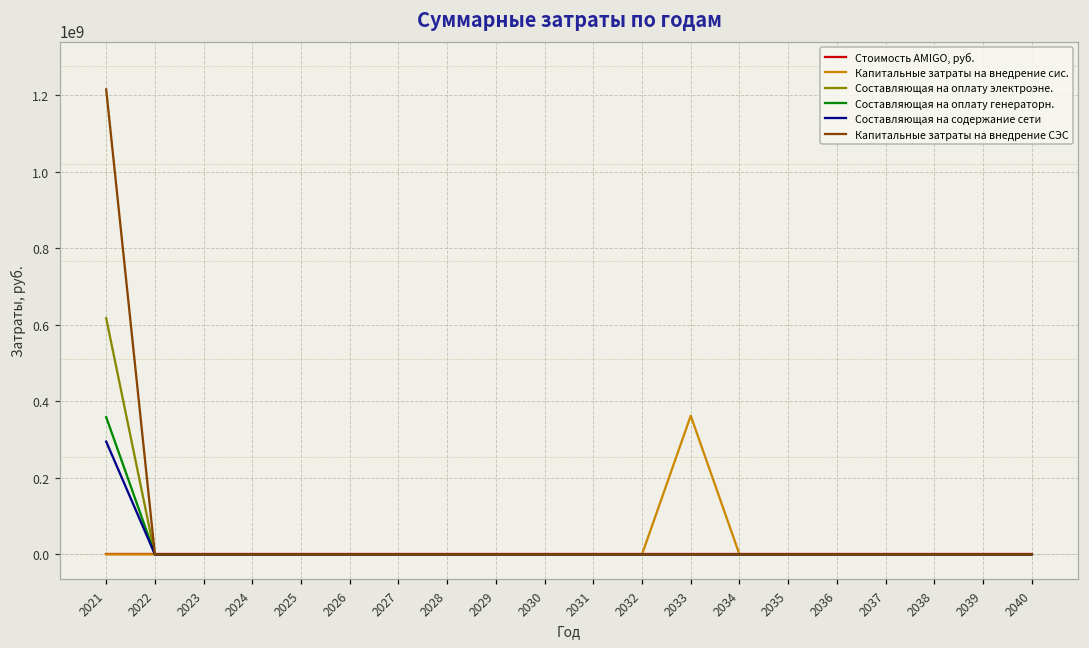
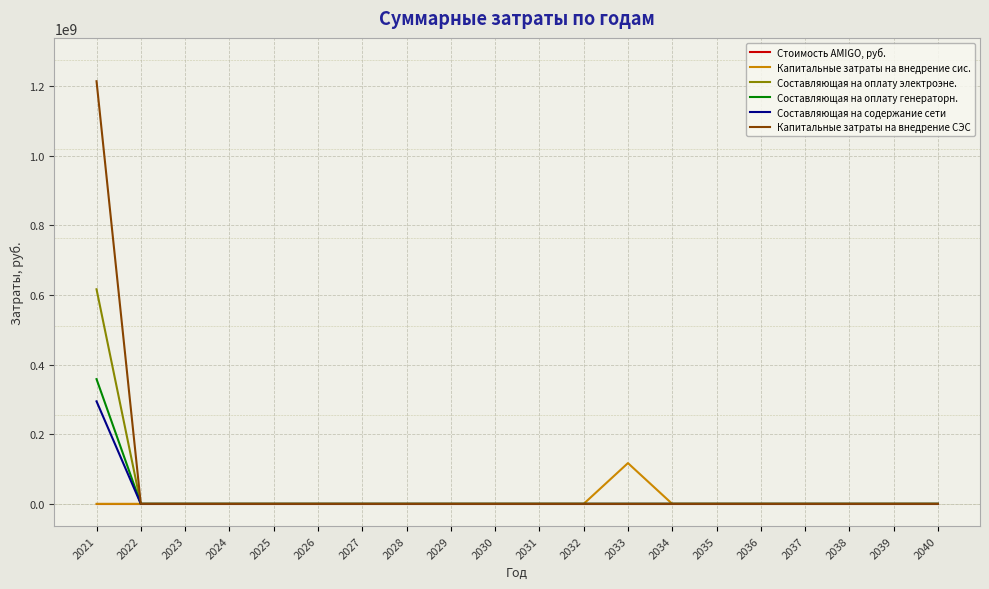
Капитальные затраты на внедрение сис., 2033: 360000000 -> 120000000
